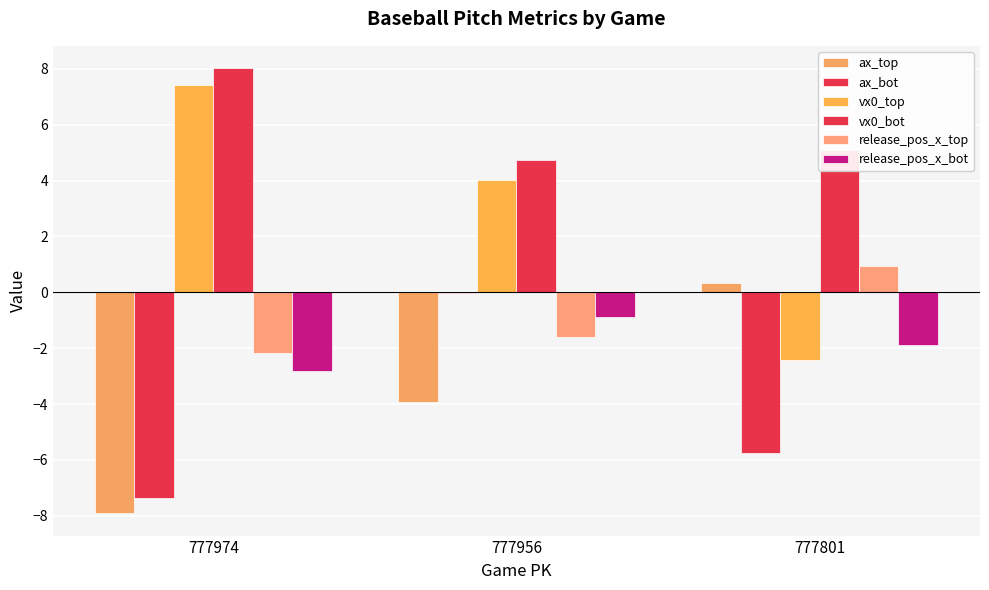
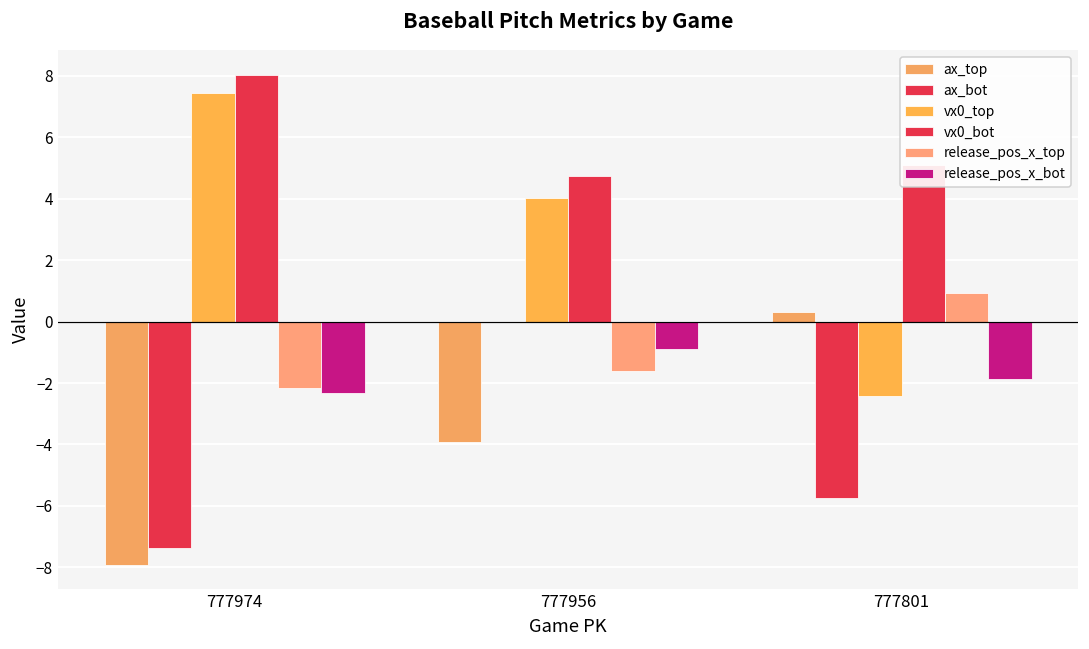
release_pos_x_bot, 777974: -2.8 -> -2.3
